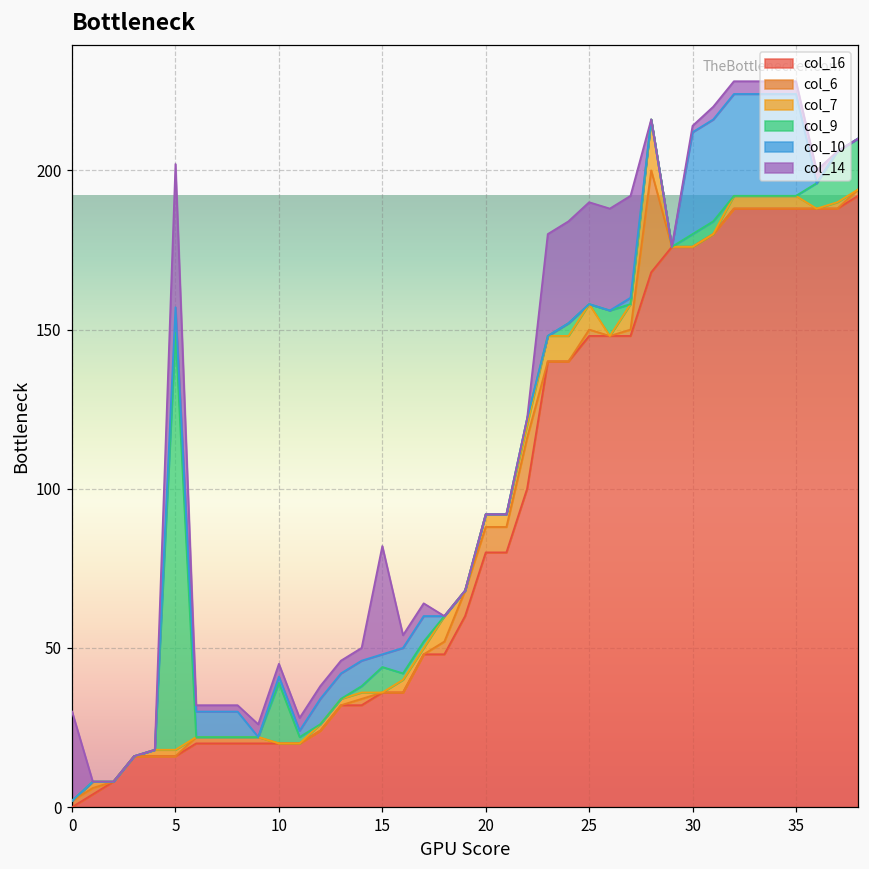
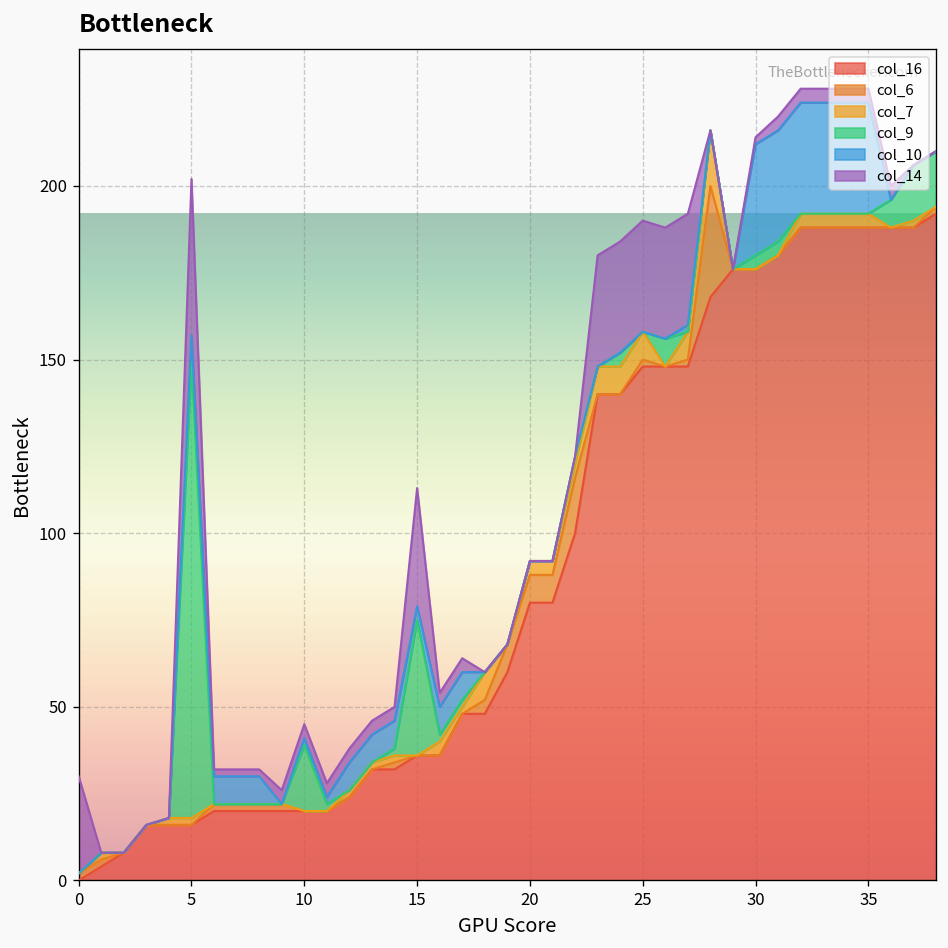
col_9, 15: 8 -> 39
